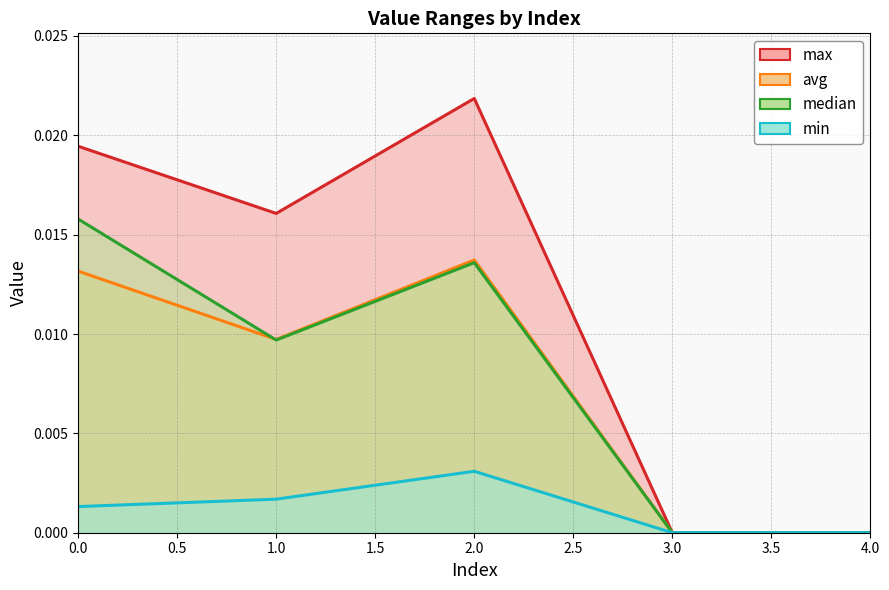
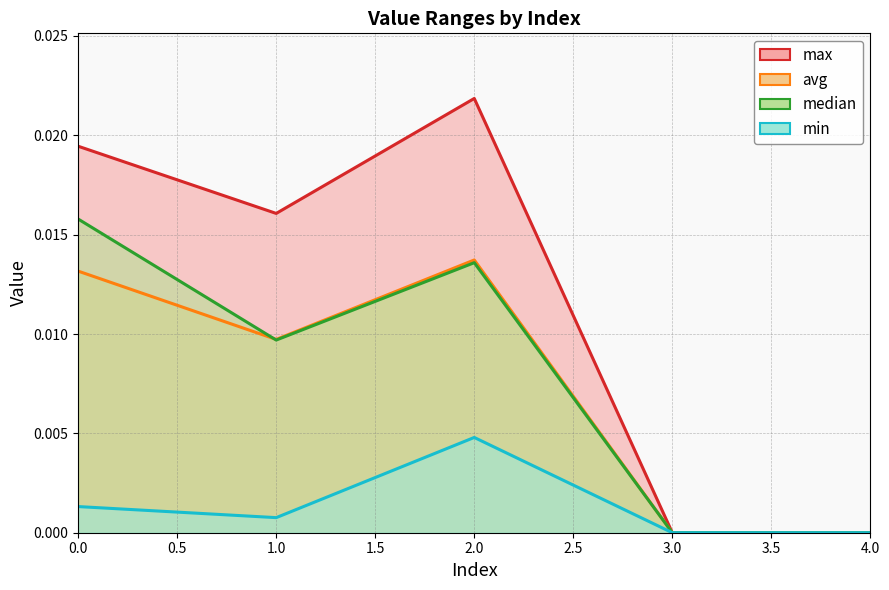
min, 1.0: 0.0017 -> 0.0008
min, 2.0: 0.0031 -> 0.0048
